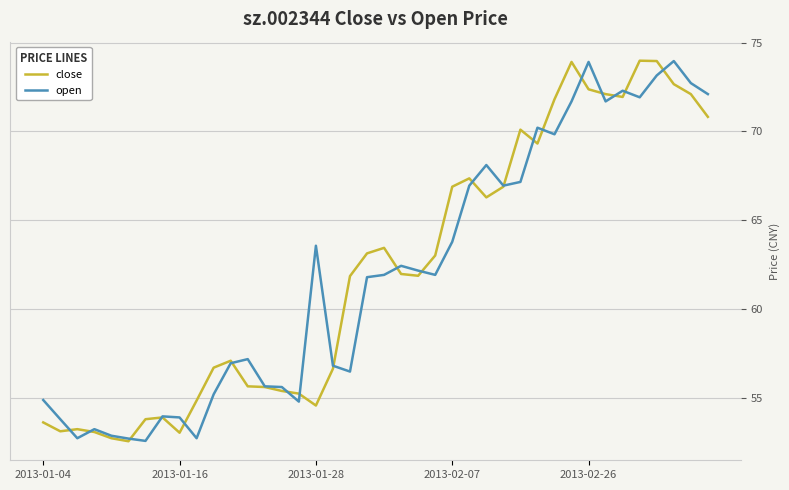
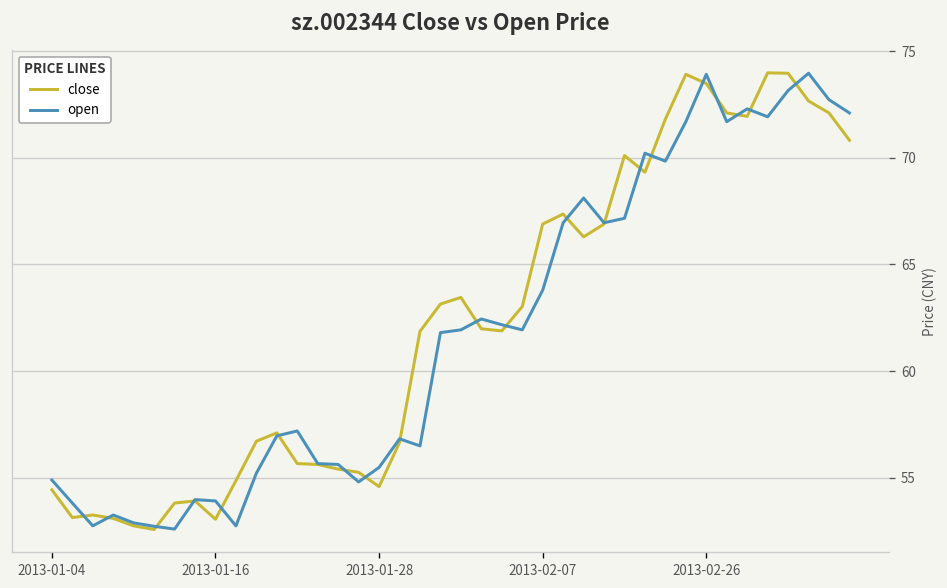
close, 2013-01-04: 53.6 -> 54.4
open, 2013-01-28: 63.6 -> 55.5
close, 2013-02-26: 72.4 -> 73.5
